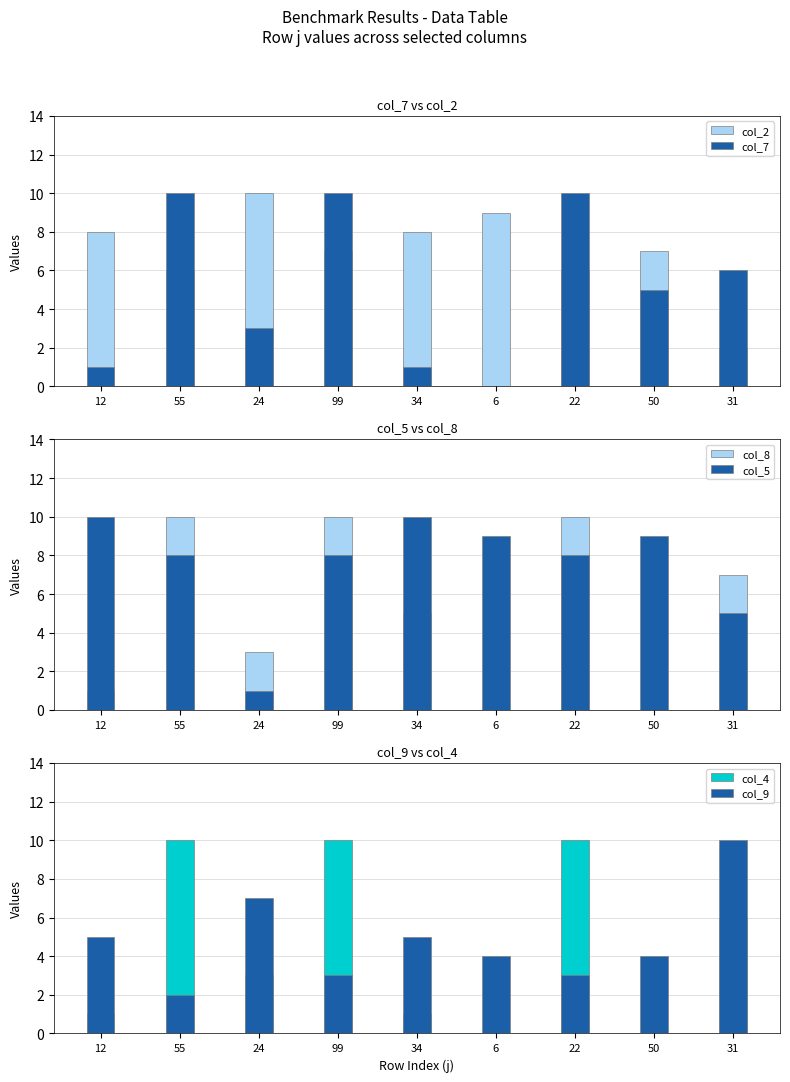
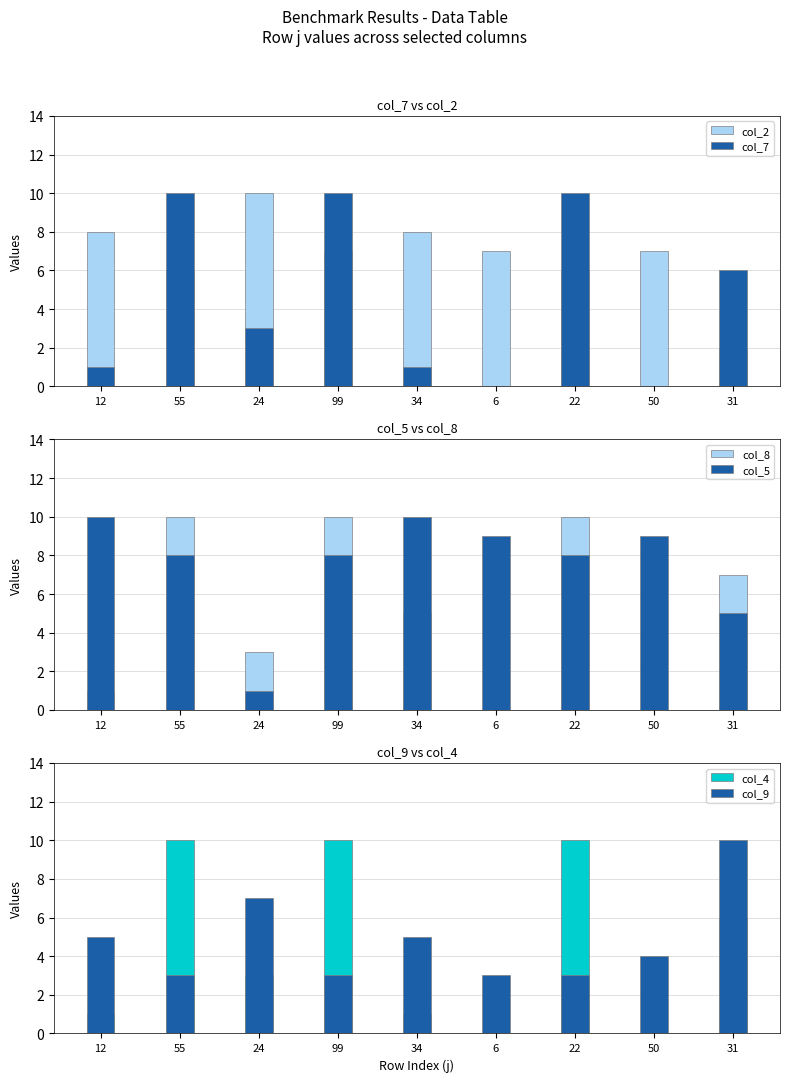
col_7 vs col_2, col_2, 6: 9 -> 7
col_7 vs col_2, col_7, 50: 5 -> 0
col_9 vs col_4, col_9, 55: 2 -> 3
col_9 vs col_4, col_9, 6: 4 -> 3
